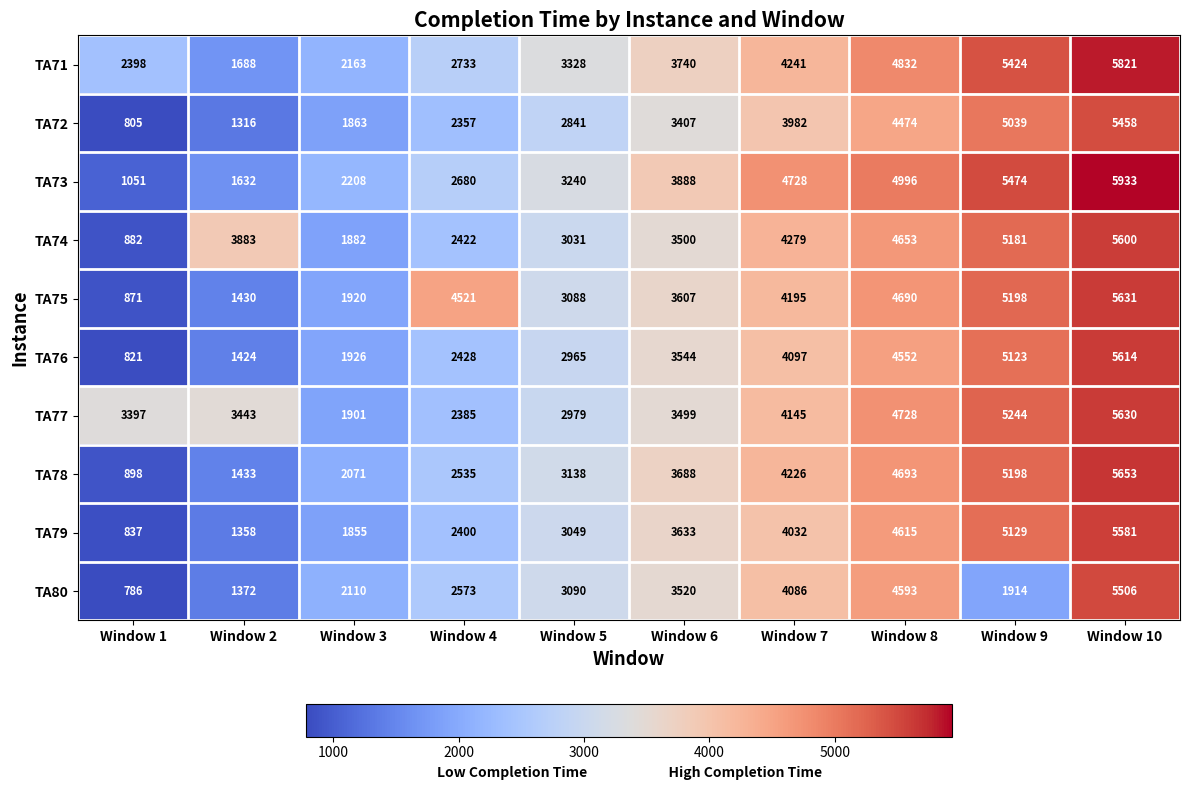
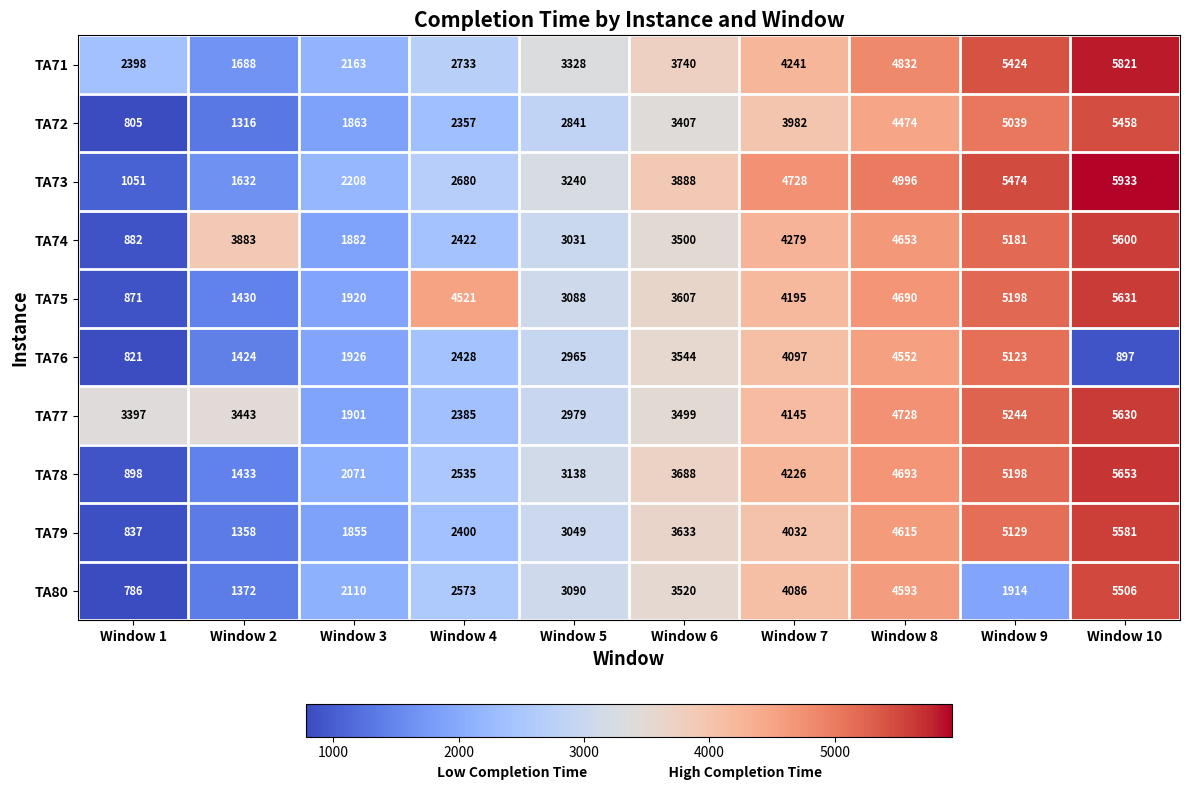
TA76, Window 10: 5614 -> 897
